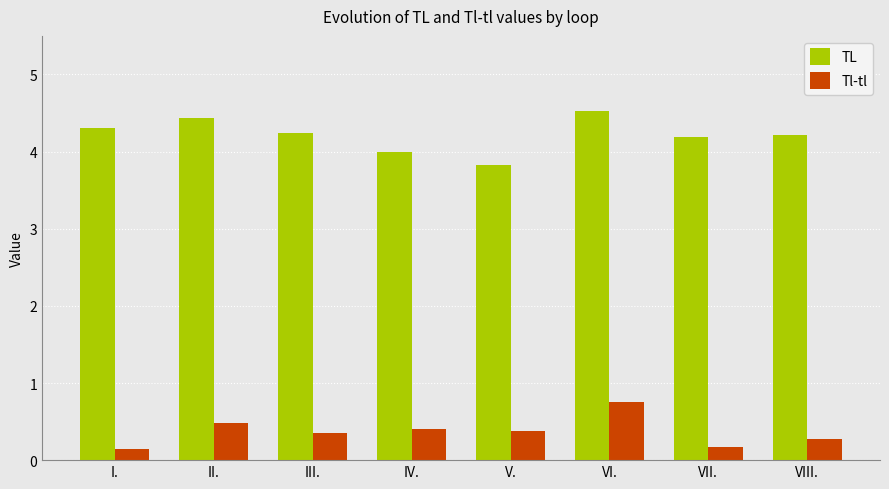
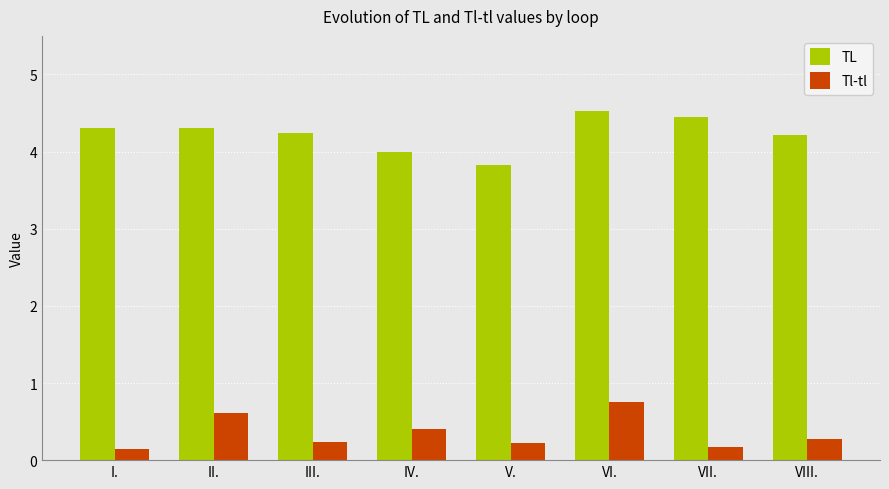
TL, II.: 4.4 -> 4.3
Tl-tl, II.: 0.5 -> 0.6
Tl-tl, III.: 0.4 -> 0.2
Tl-tl, V.: 0.4 -> 0.2
TL, VII.: 4.2 -> 4.5
